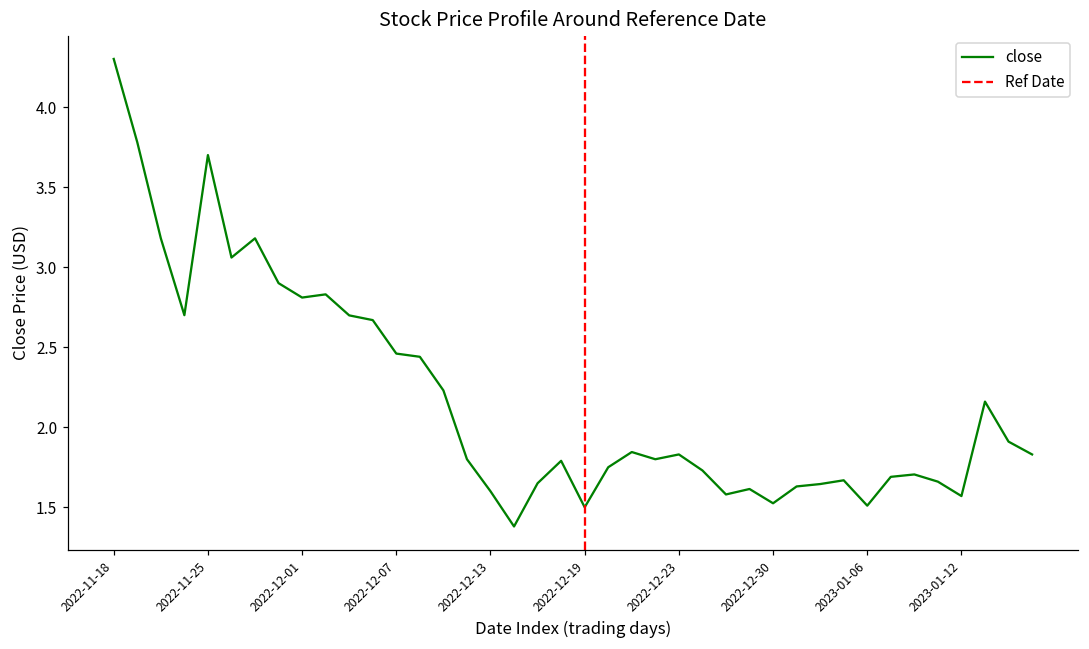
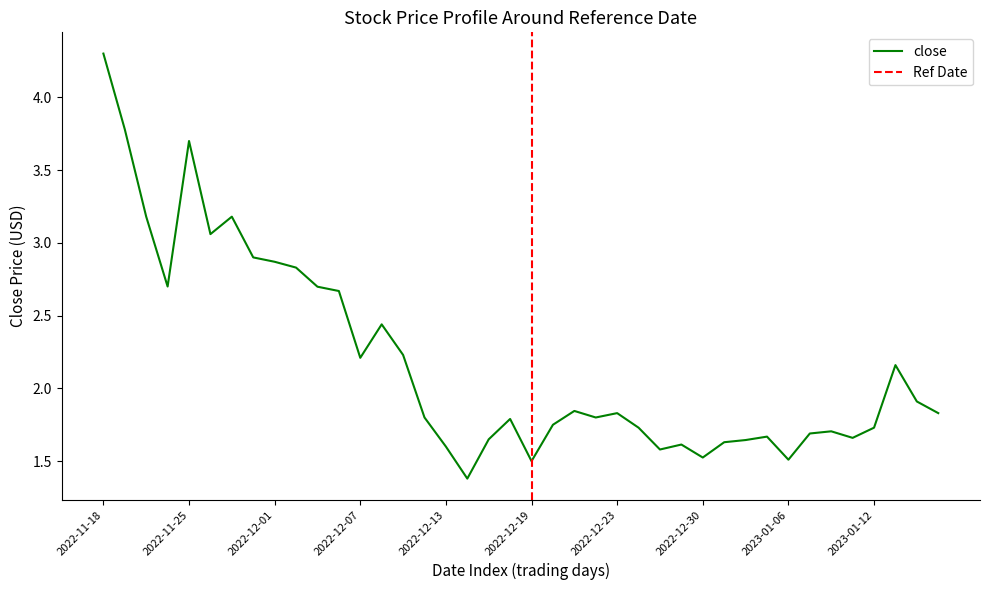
2022-12-01: 2.81 -> 2.87
2022-12-07: 2.46 -> 2.21
2023-01-12: 1.57 -> 1.73
